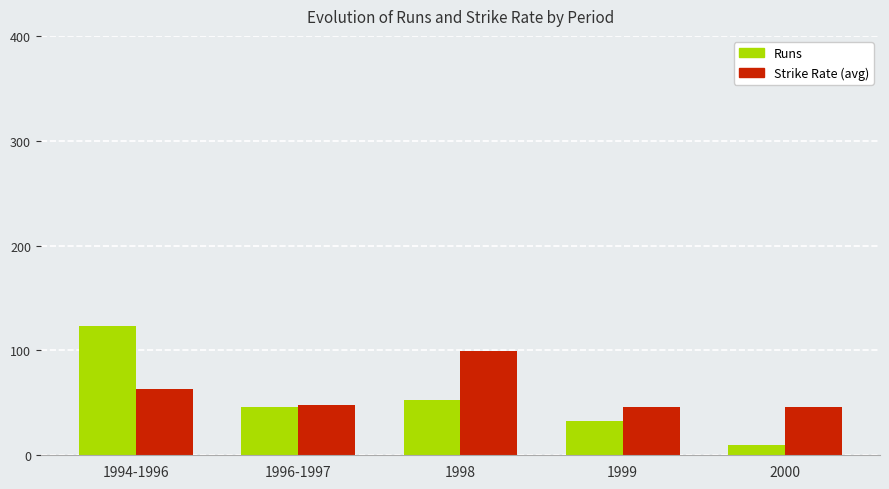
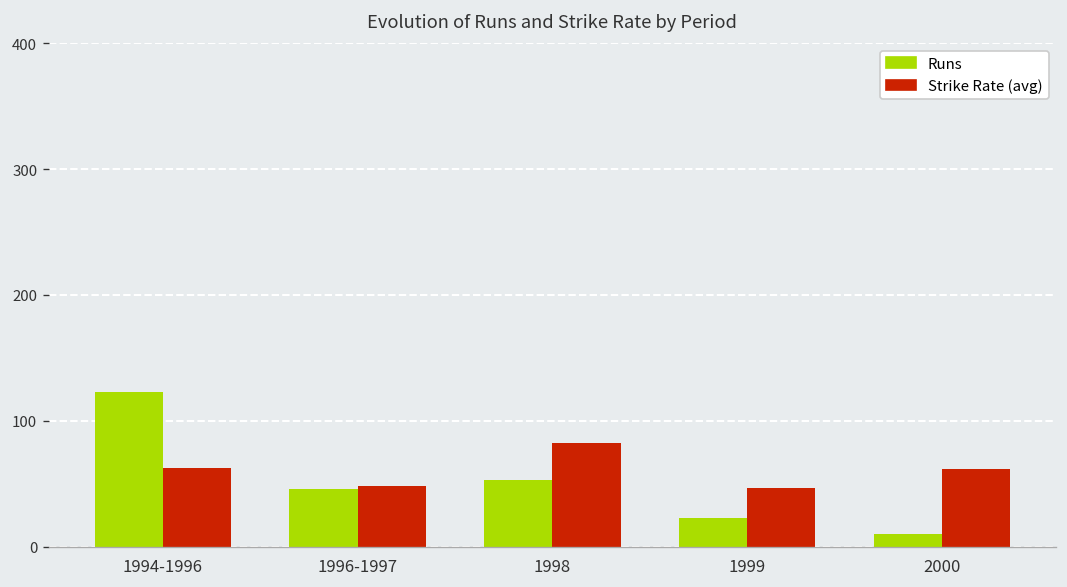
Strike Rate (avg), 1998: 100 -> 83
Runs, 1999: 33 -> 23
Strike Rate (avg), 2000: 46 -> 62
